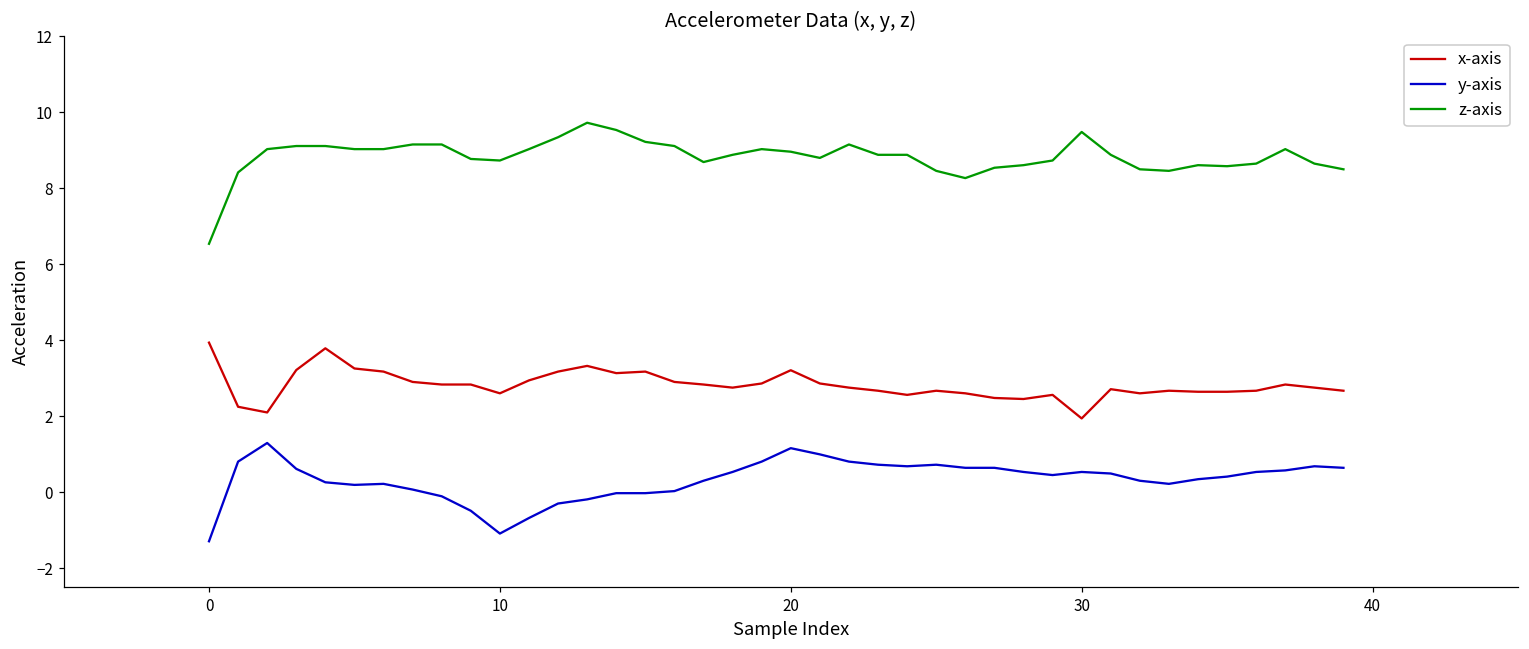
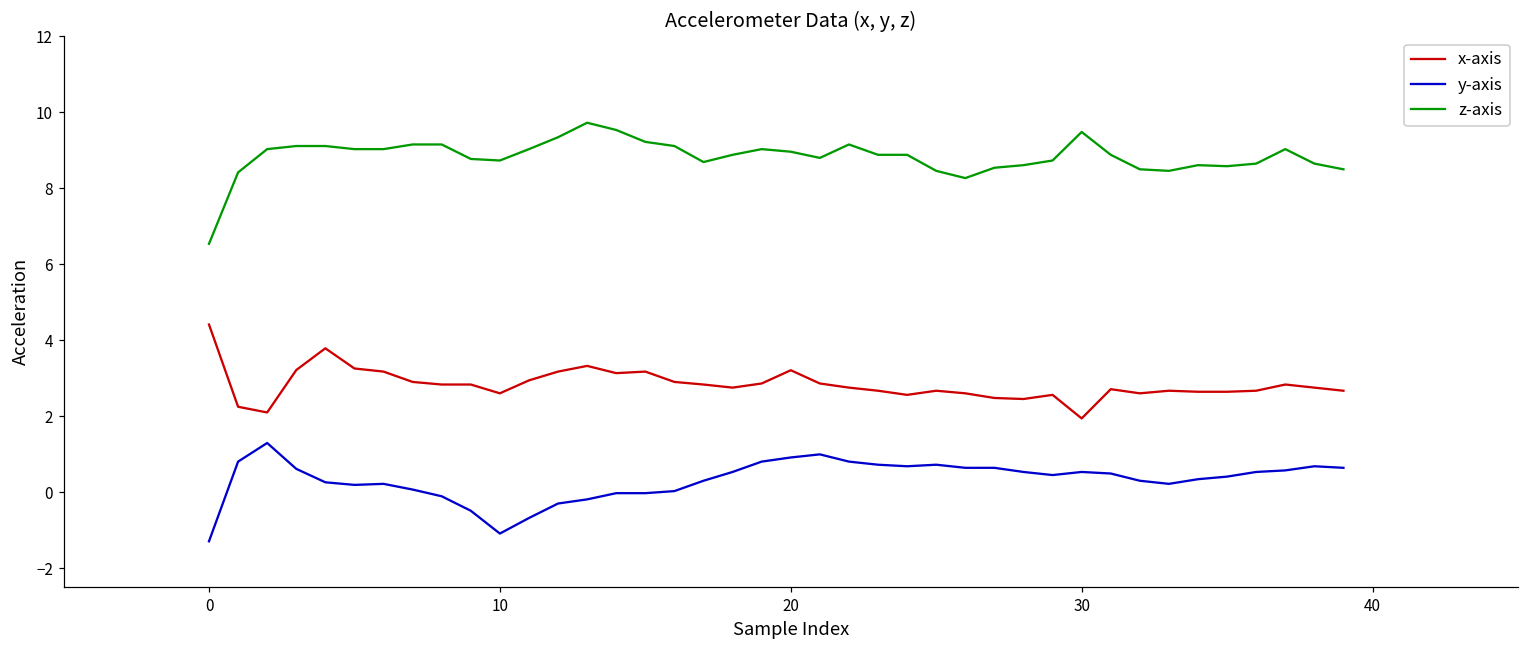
x-axis, 0: 3.9 -> 4.4
y-axis, 20: 1.2 -> 0.9
